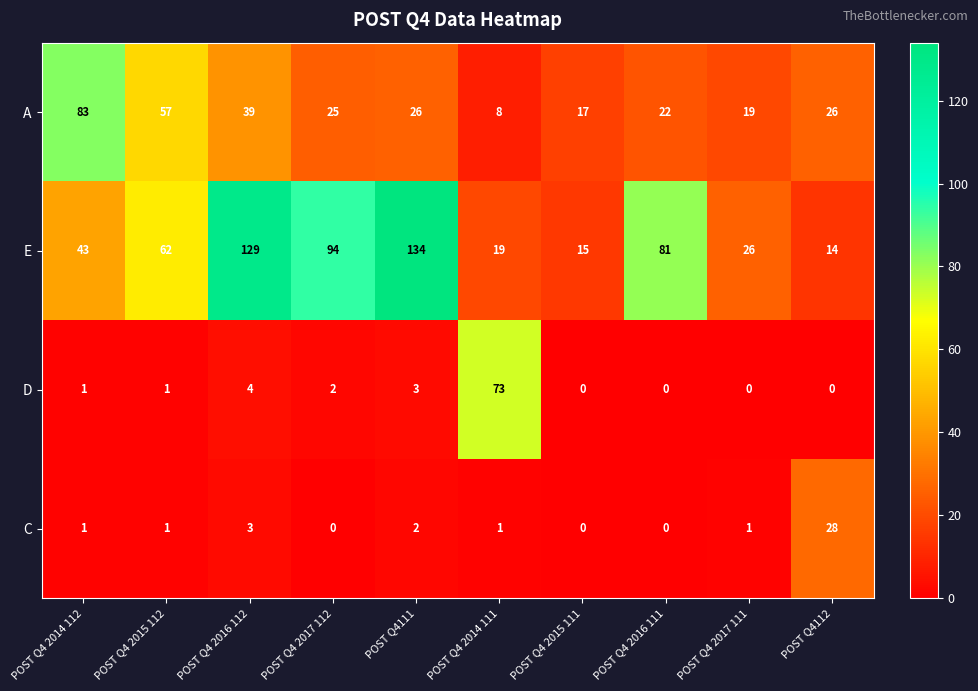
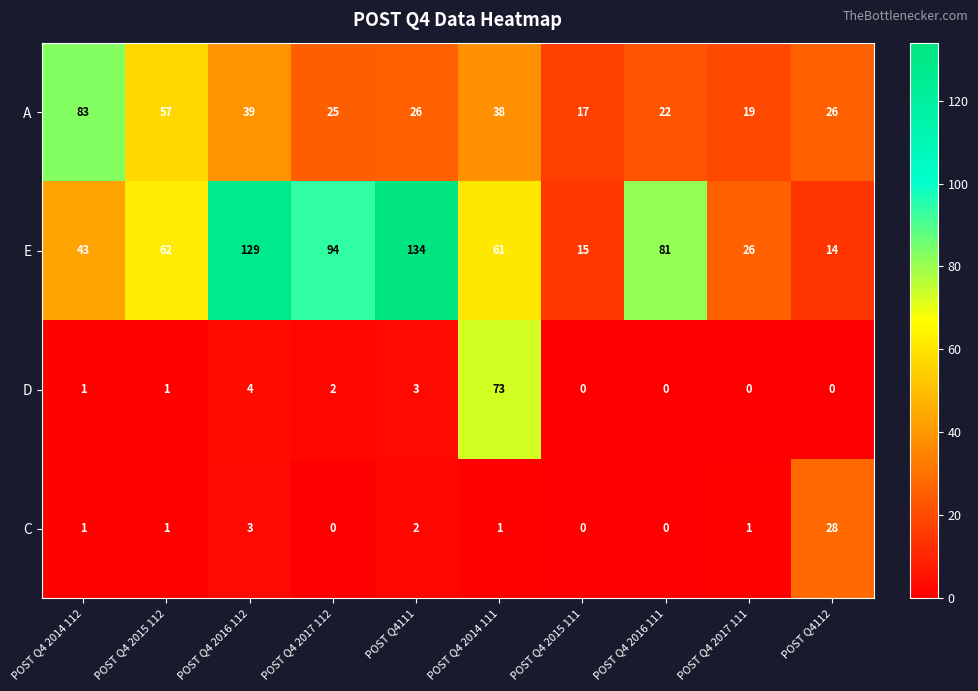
A, POST Q4 2014 111: 8 -> 38
E, POST Q4 2014 111: 19 -> 61
